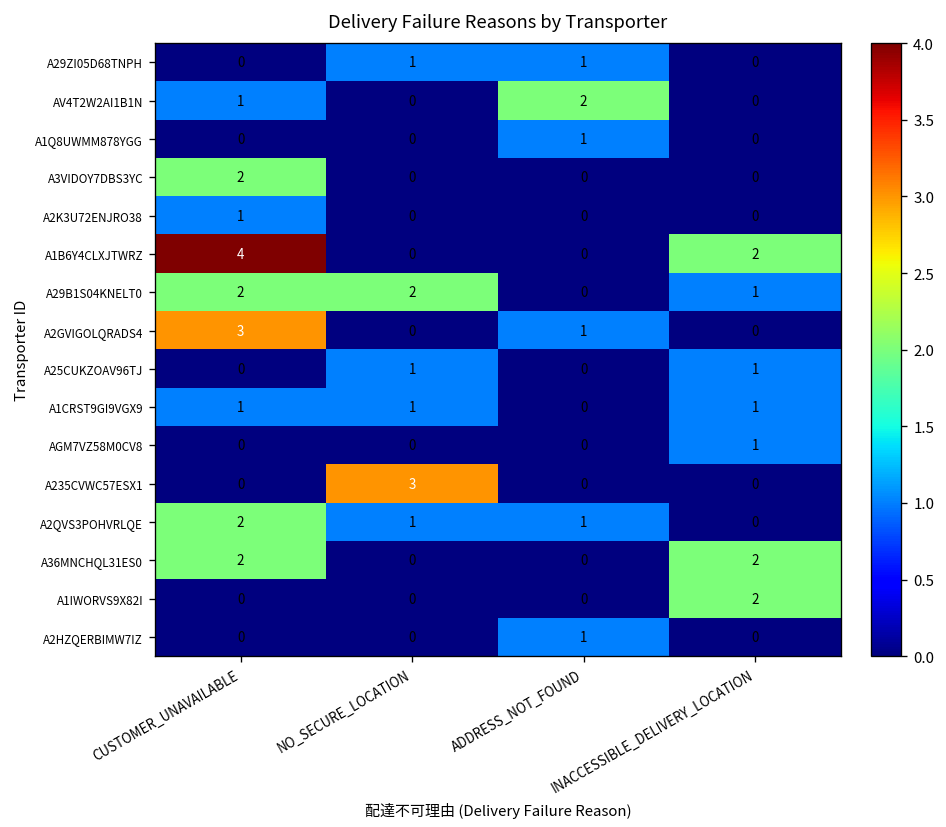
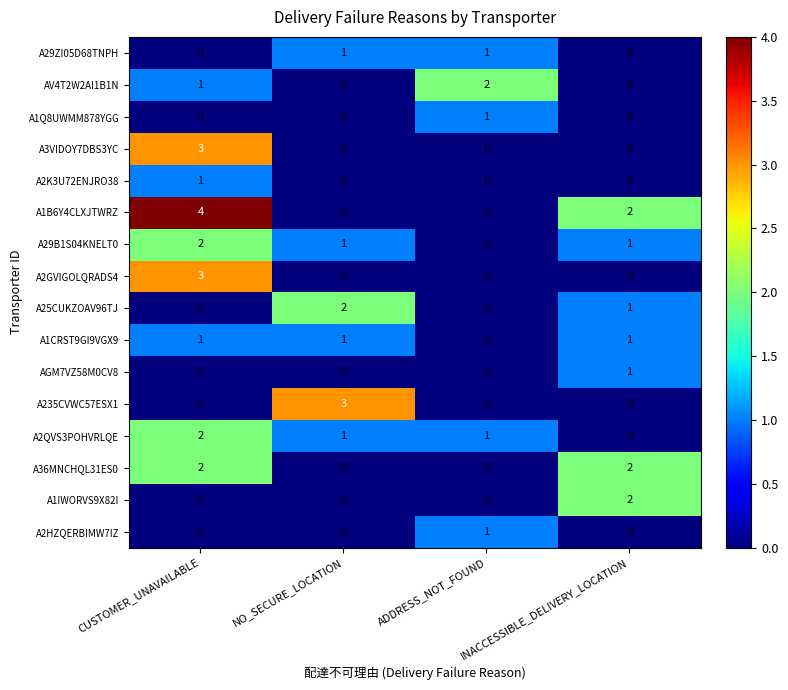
A3VIDOY7DBS3YC, CUSTOMER_UNAVAILABLE: 2 -> 3
A29B1S04KNELT0, NO_SECURE_LOCATION: 2 -> 1
A2GVIGOLQRADS4, ADDRESS_NOT_FOUND: 1 -> 0
A25CUKZOAV96TJ, NO_SECURE_LOCATION: 1 -> 2
